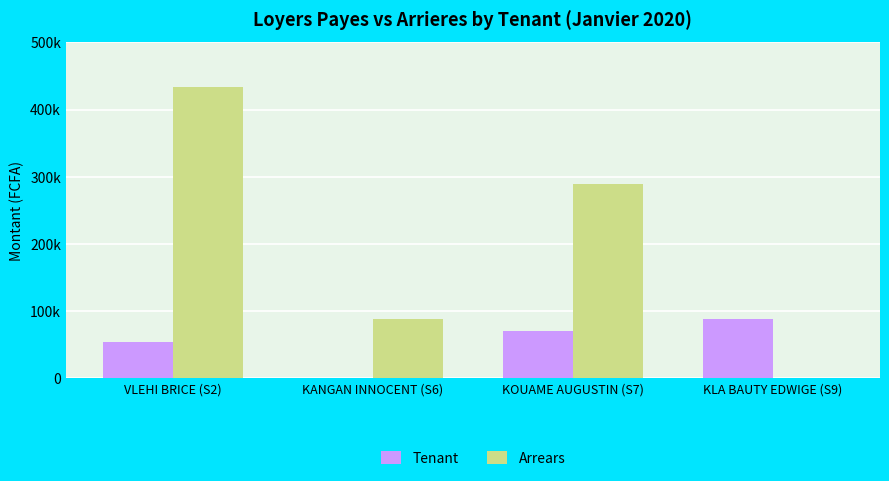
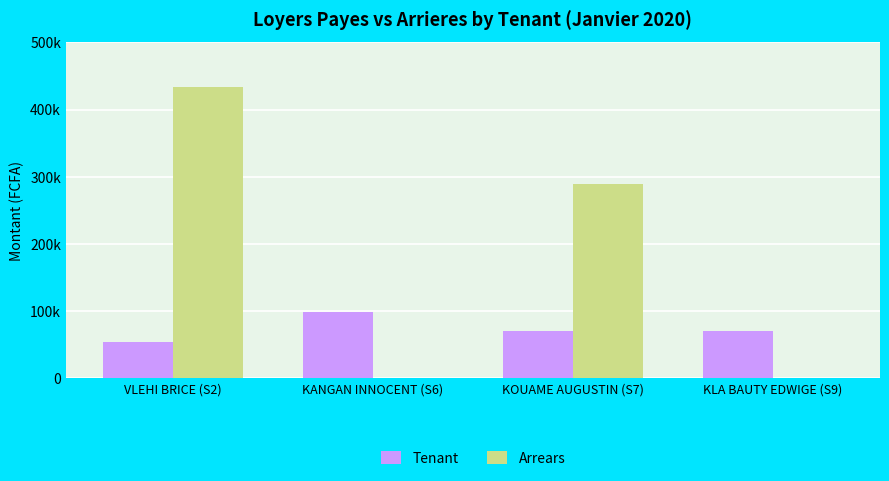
Tenant, KANGAN INNOCENT (S6): 0 -> 100000
Arrears, KANGAN INNOCENT (S6): 90000 -> 0
Tenant, KLA BAUTY EDWIGE (S9): 90000 -> 70000
